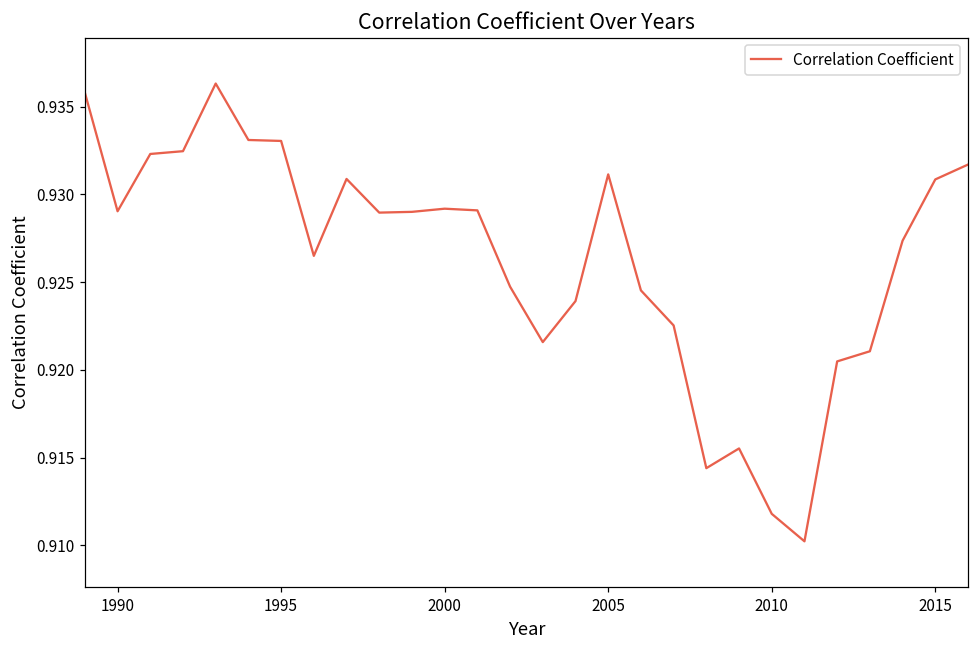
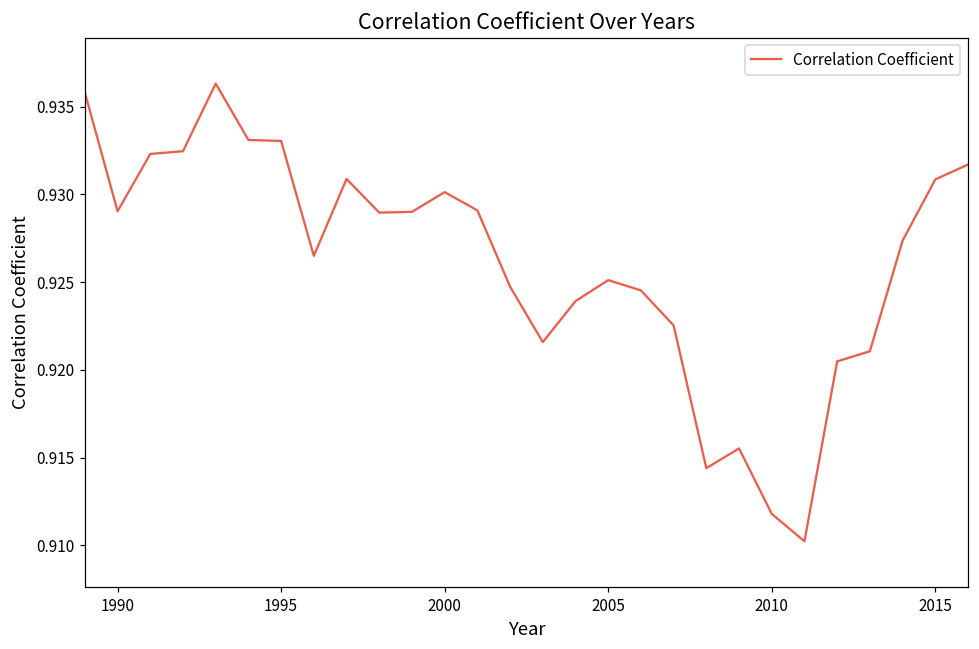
2000: 0.9292 -> 0.9301
2005: 0.9311 -> 0.9251
